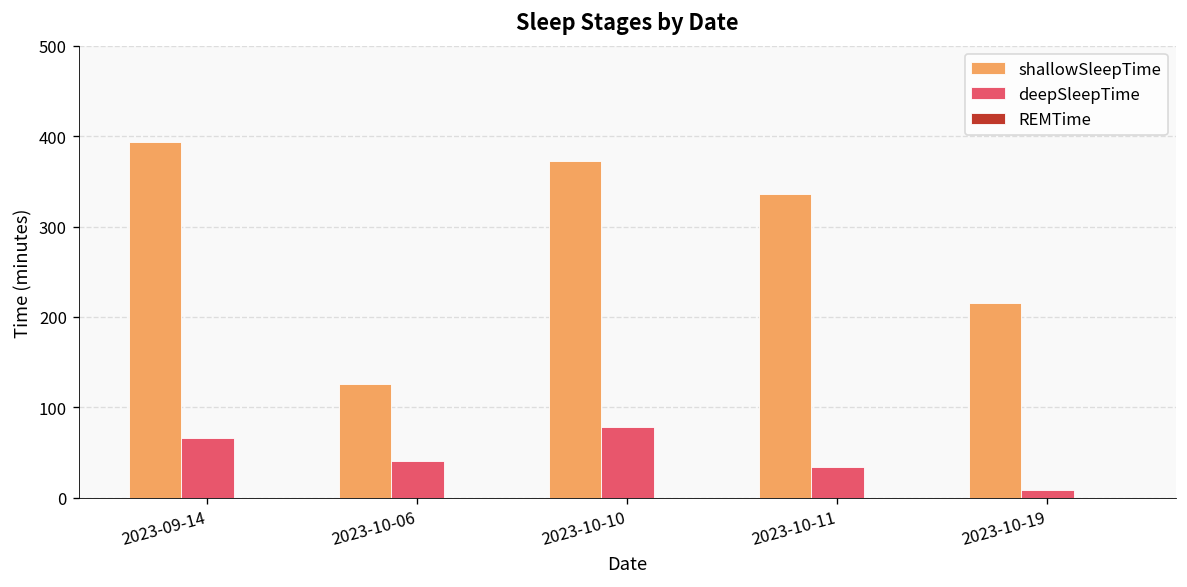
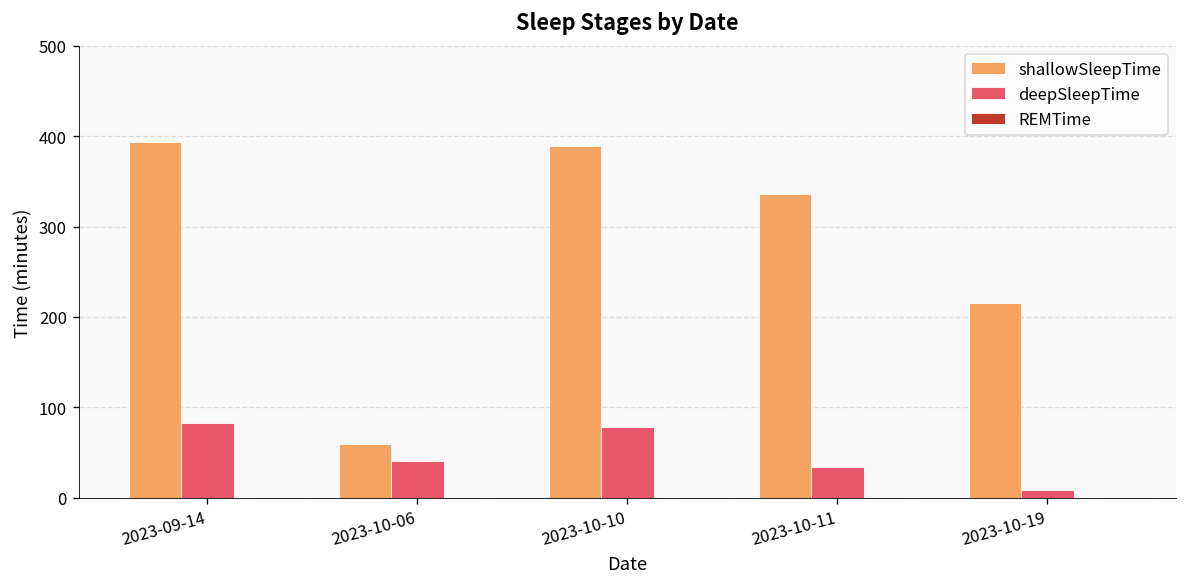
deepSleepTime, 2023-09-14: 70 -> 80
shallowSleepTime, 2023-10-06: 130 -> 60
shallowSleepTime, 2023-10-10: 370 -> 390
